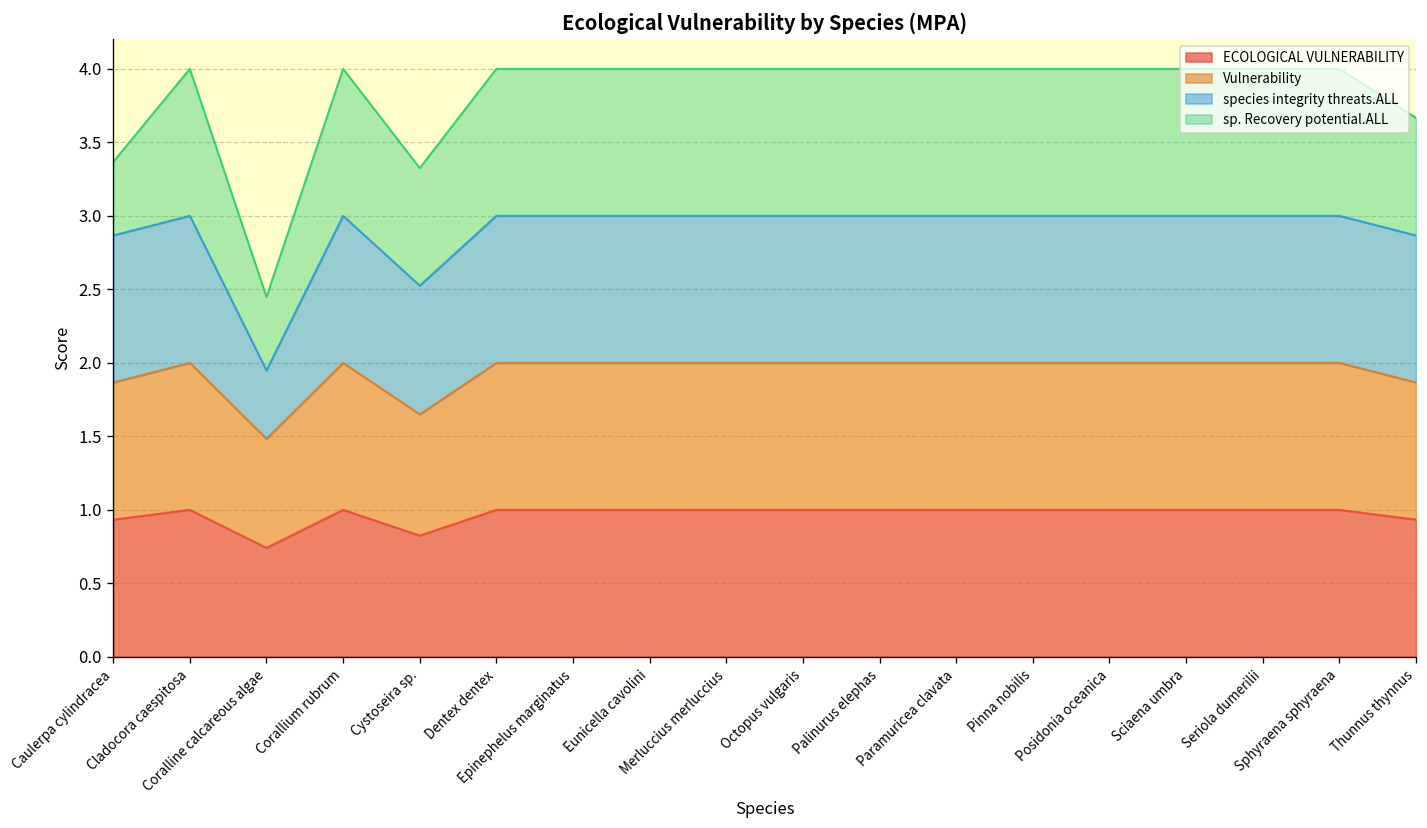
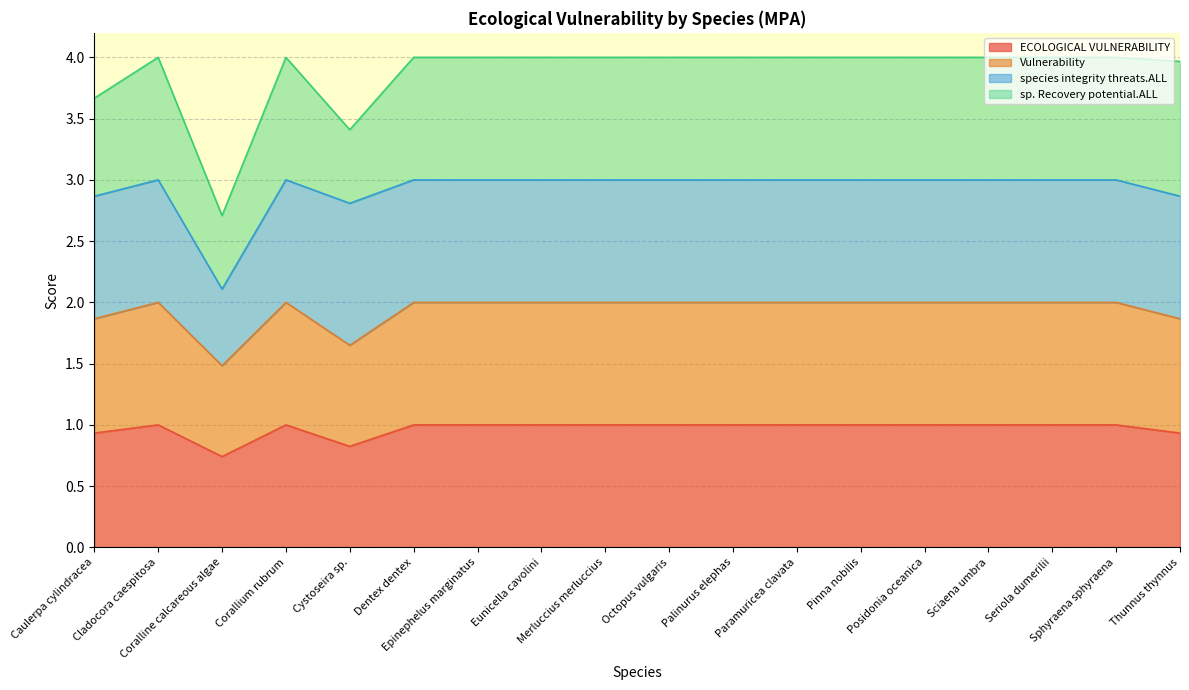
sp. Recovery potential.ALL, Caulerpa cylindracea: 0.5 -> 0.8
species integrity threats.ALL, Coralline calcareous algae: 0.47 -> 0.63
sp. Recovery potential.ALL, Coralline calcareous algae: 0.5 -> 0.6
species integrity threats.ALL, Cystoseira sp.: 0.88 -> 1.16
sp. Recovery potential.ALL, Cystoseira sp.: 0.8 -> 0.6
sp. Recovery potential.ALL, Thunnus thynnus: 0.8 -> 1.1
